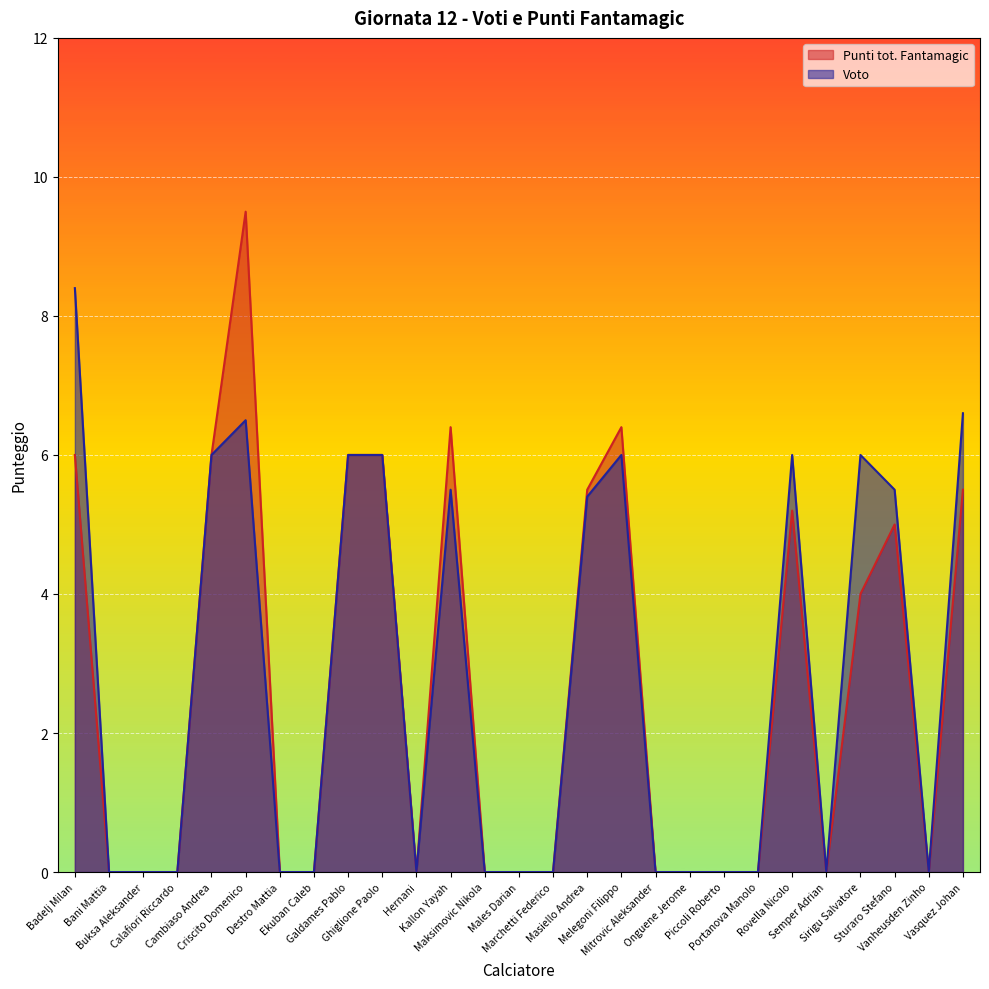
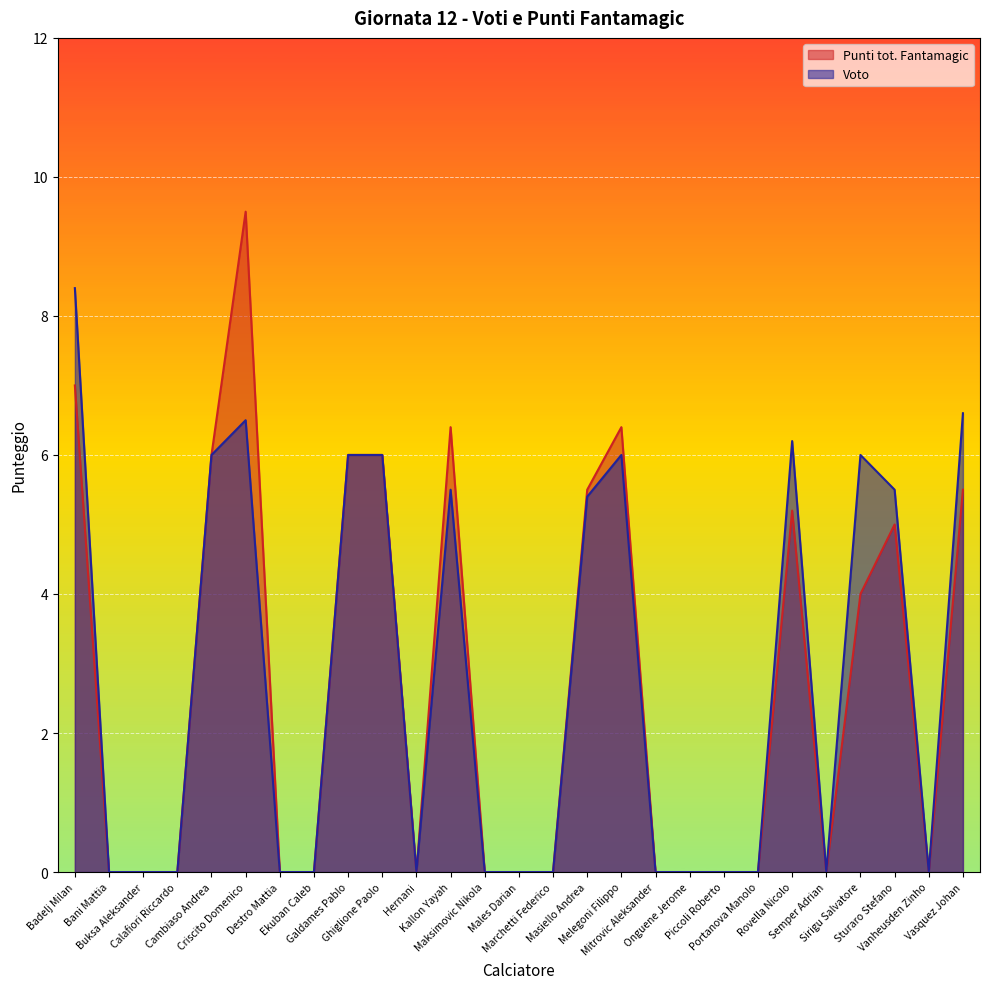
Punti tot. Fantamagic, Badelj Milan: 6 -> 7
Voto, Rovella Nicolo: 6.0 -> 6.2
